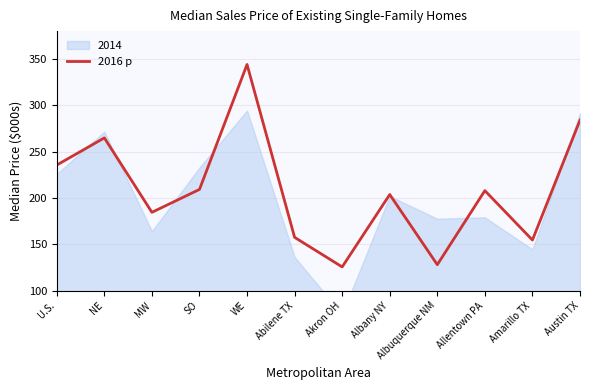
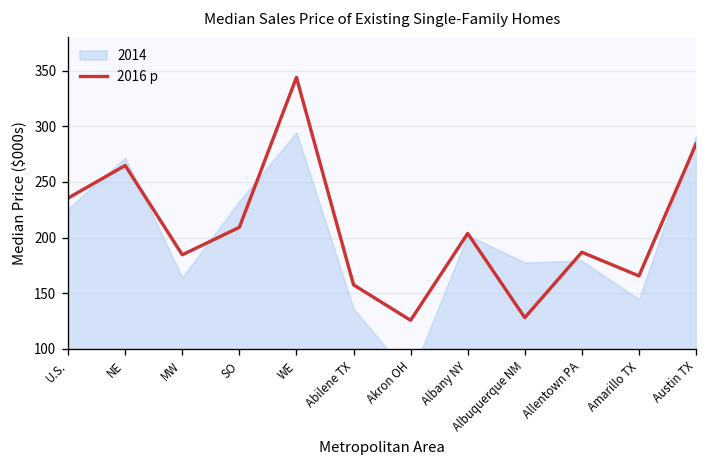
2016 p, Allentown PA: 210 -> 190
2016 p, Amarillo TX: 150 -> 170
